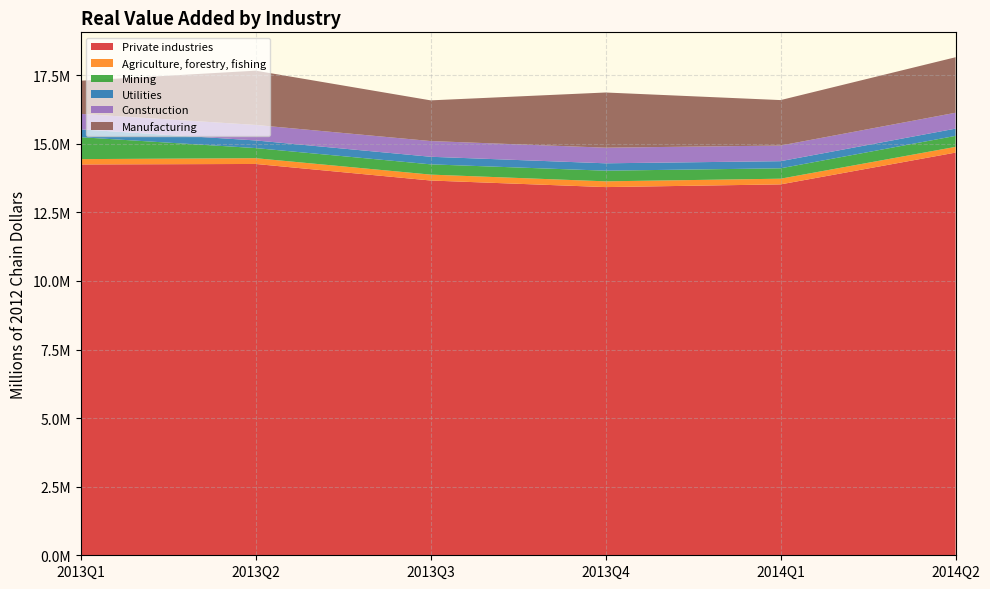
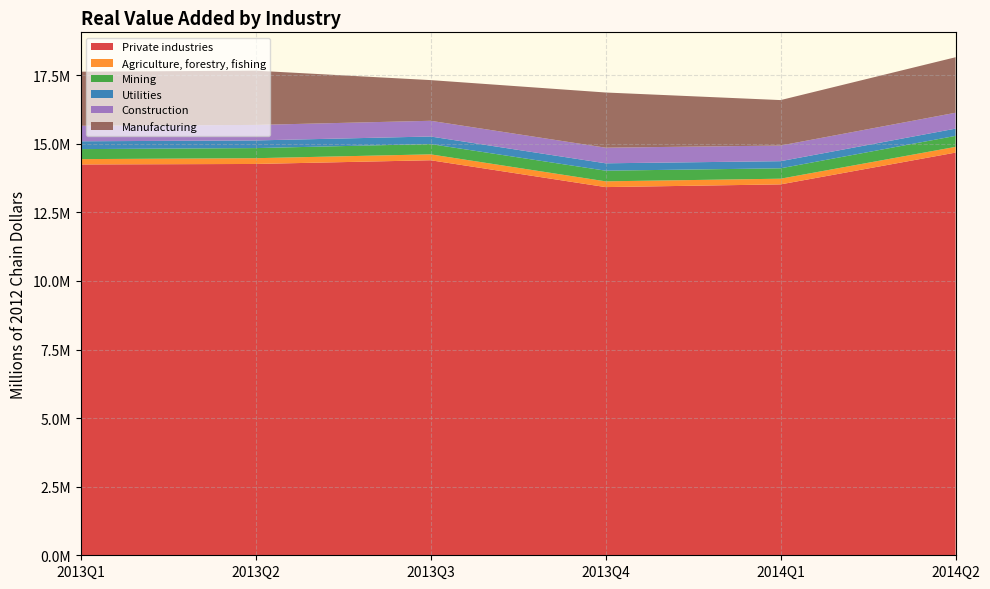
Mining, 2013Q1: 800000 -> 400000
Manufacturing, 2013Q1: 1200000 -> 2000000
Private industries, 2013Q3: 13700000 -> 14400000
